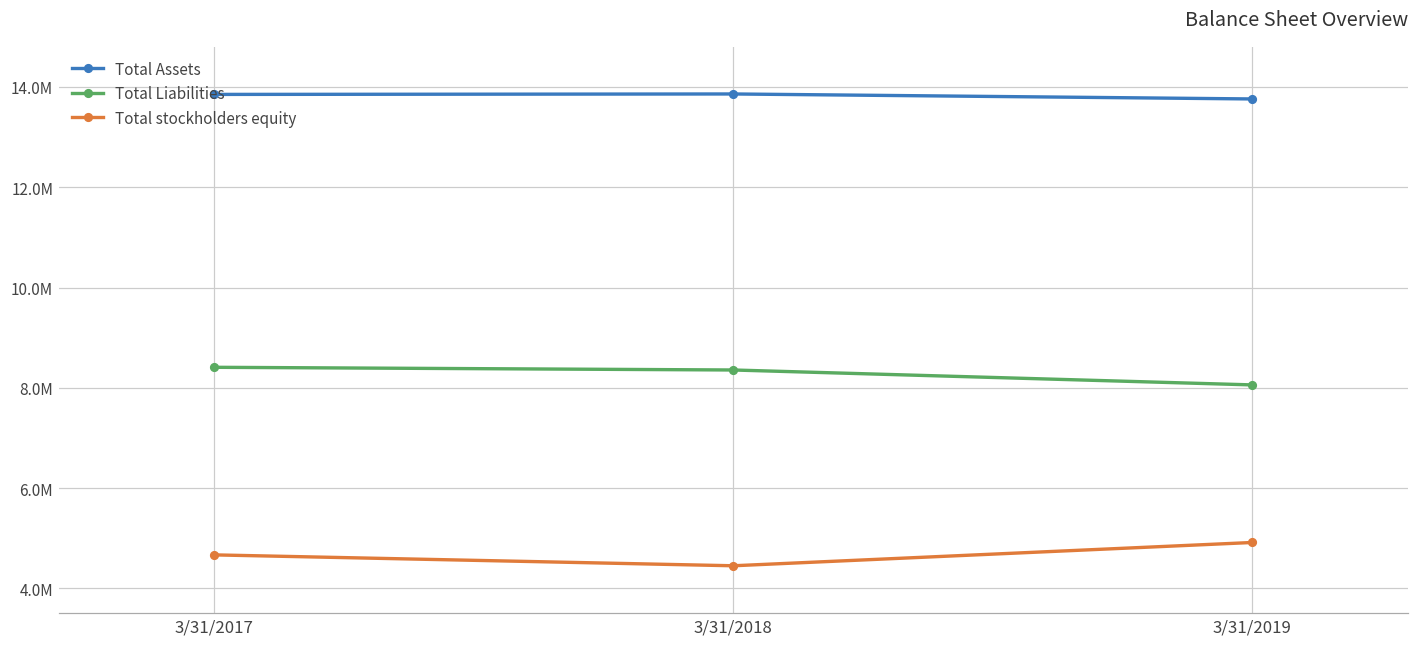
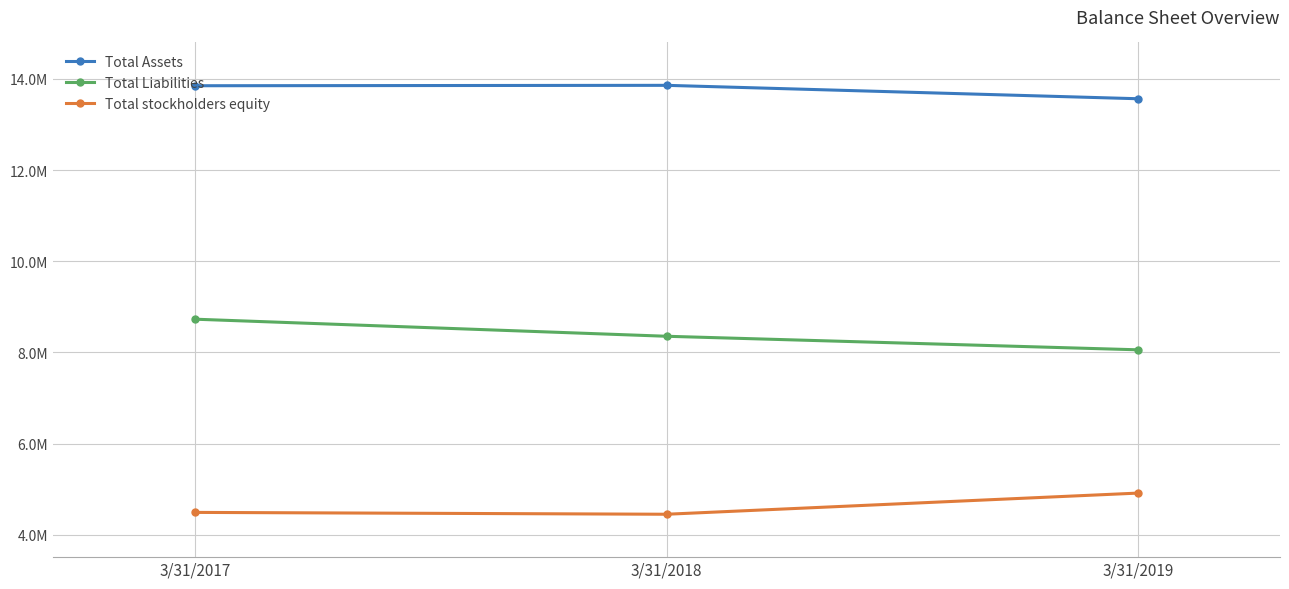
Total Liabilities, 3/31/2017: 8400000 -> 8700000
Total stockholders equity, 3/31/2017: 4700000 -> 4500000
Total Assets, 3/31/2019: 13800000 -> 13600000
